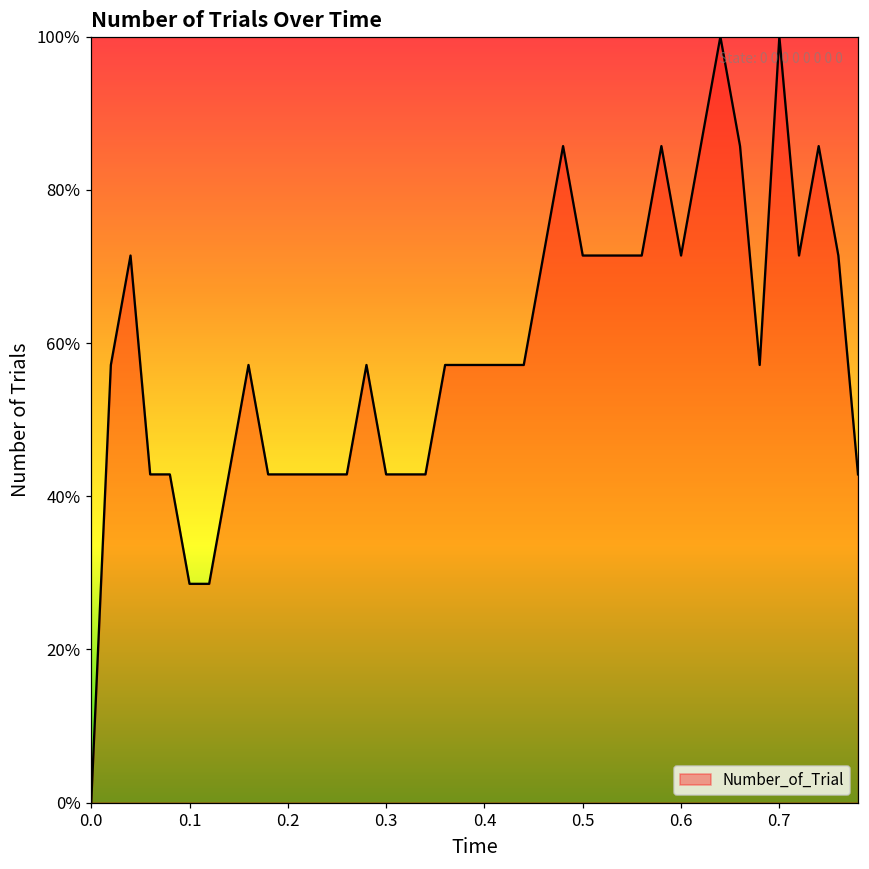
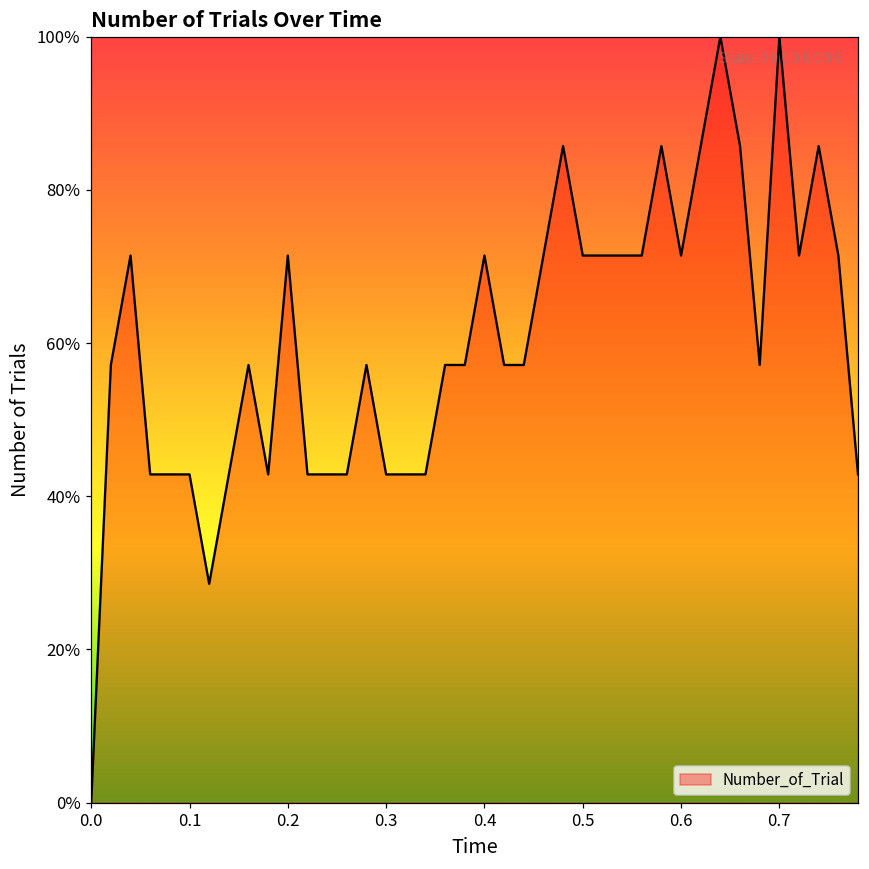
0.1: 29% -> 43%
0.2: 43% -> 71%
0.4: 57% -> 71%
